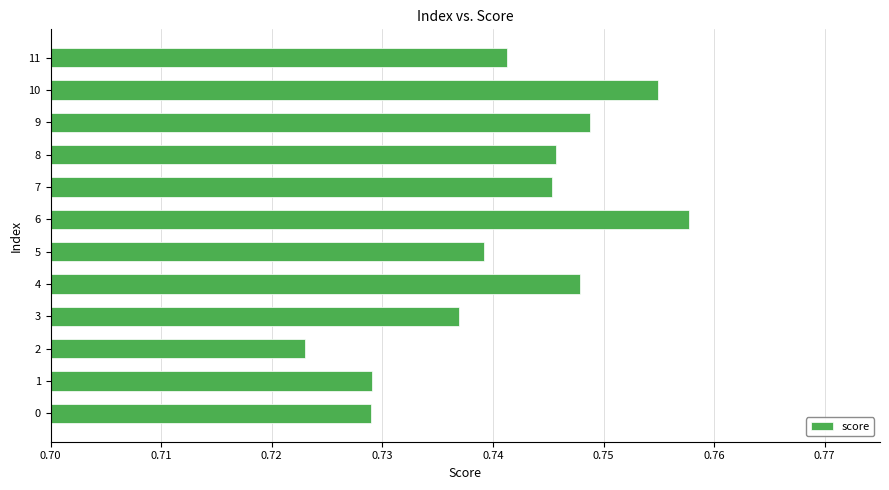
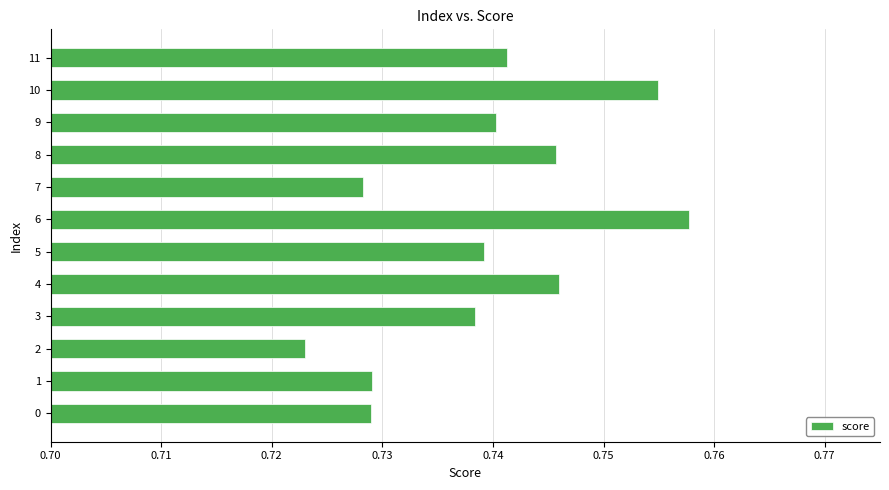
9: 0.7487 -> 0.7403
7: 0.7454 -> 0.7282
4: 0.7479 -> 0.7459
3: 0.7370 -> 0.7384
